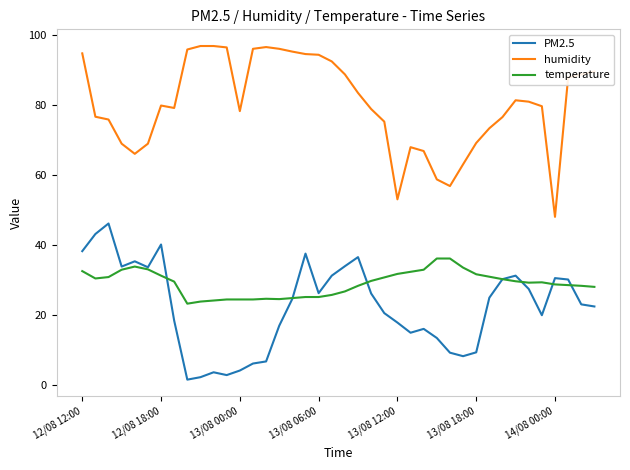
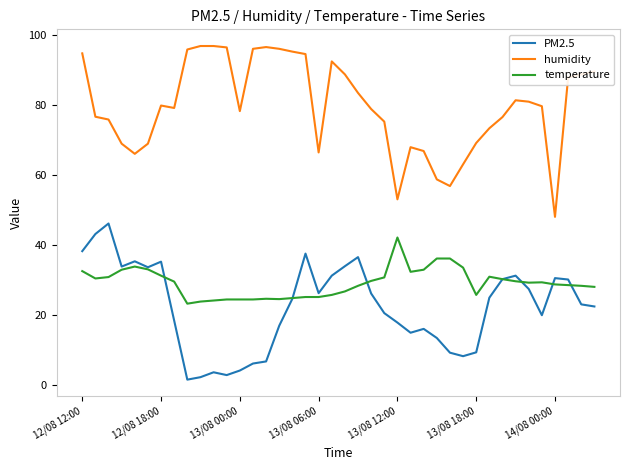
PM2.5, 12/08 18:00: 40 -> 35
humidity, 13/08 06:00: 94 -> 67
temperature, 13/08 12:00: 32 -> 42
temperature, 13/08 18:00: 32 -> 26
